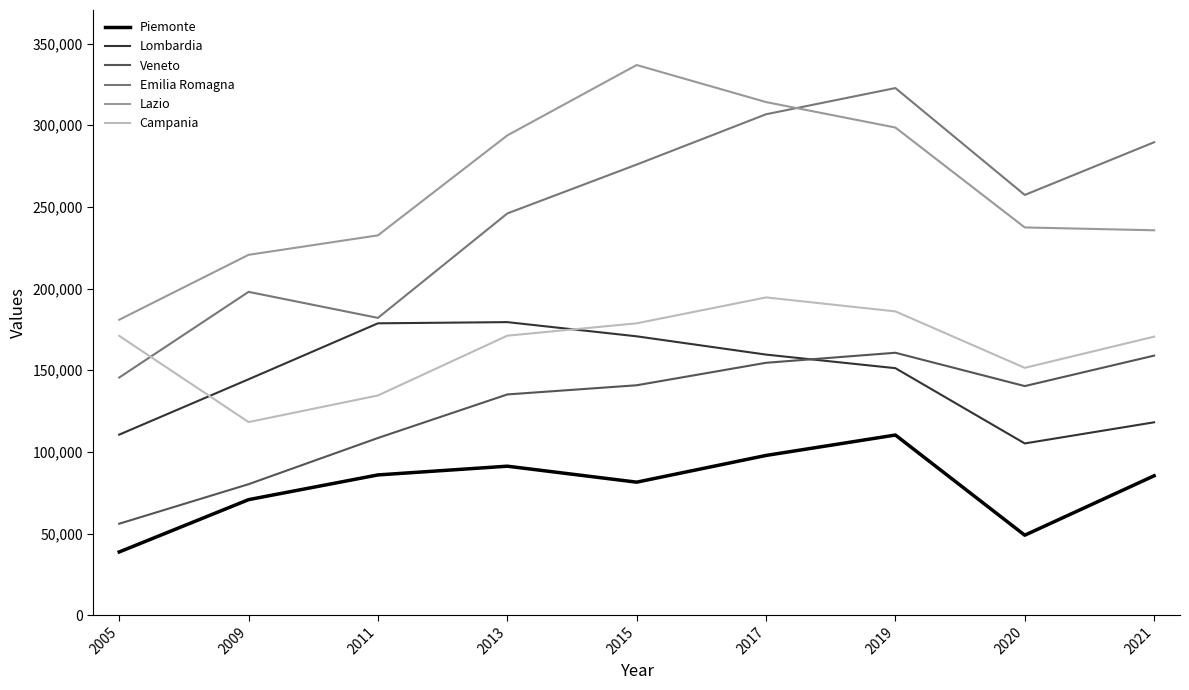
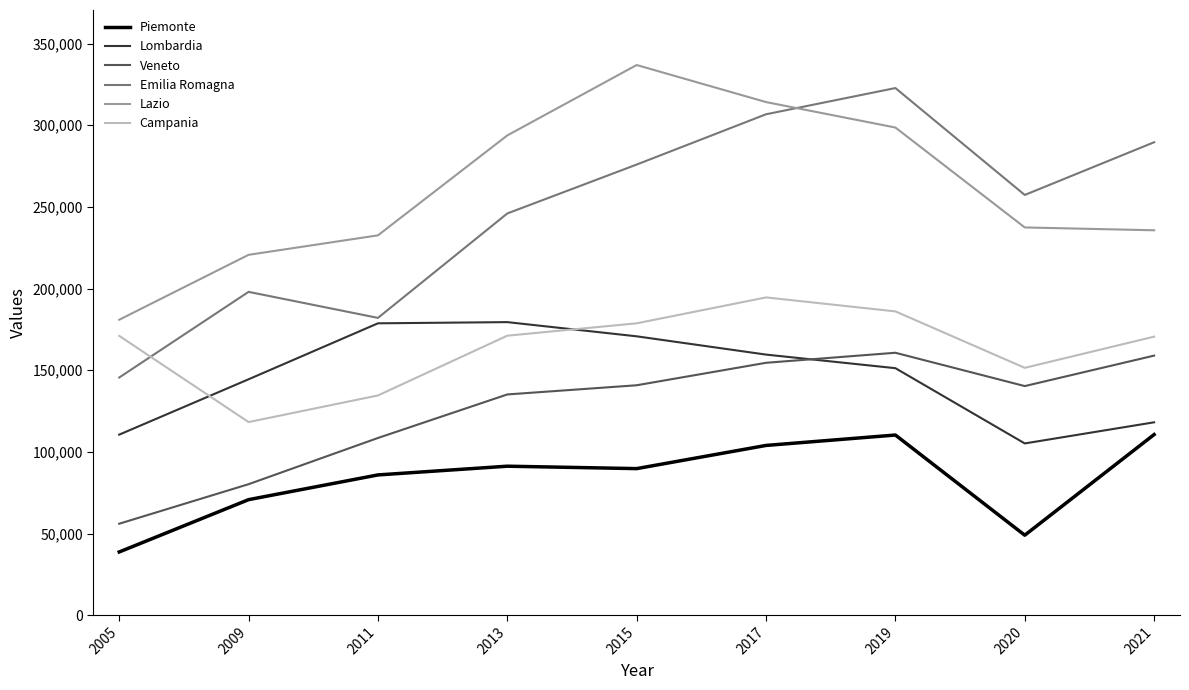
Piemonte, 2015: 81,000 -> 90,000
Piemonte, 2017: 98,000 -> 104,000
Piemonte, 2021: 85,000 -> 111,000
